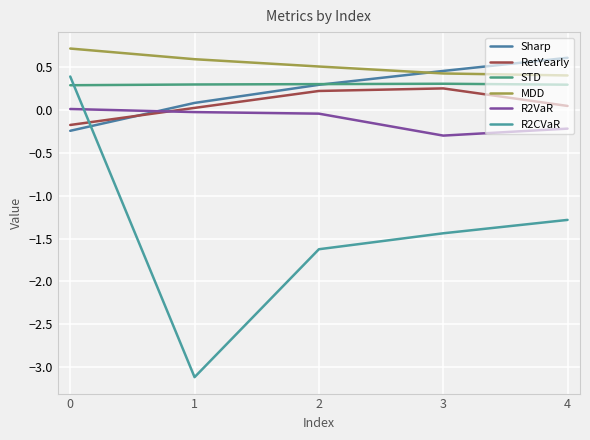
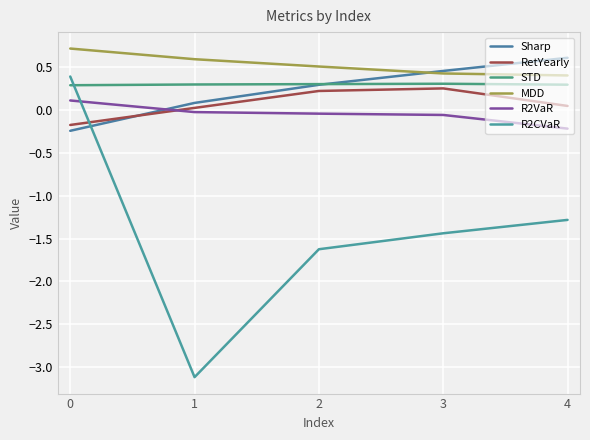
R2VaR, 0: 0.0 -> 0.1
R2VaR, 3: -0.3 -> -0.1
